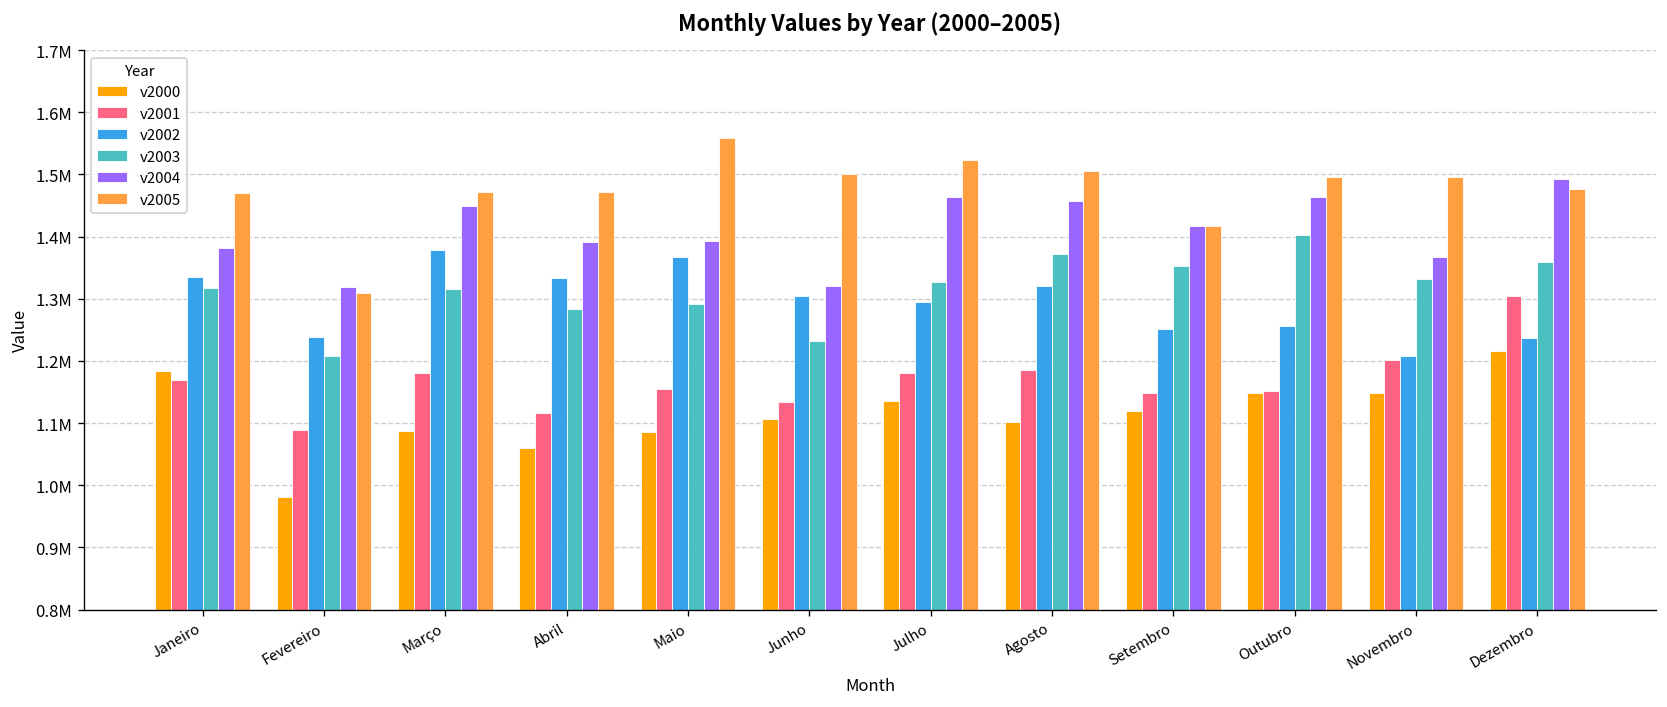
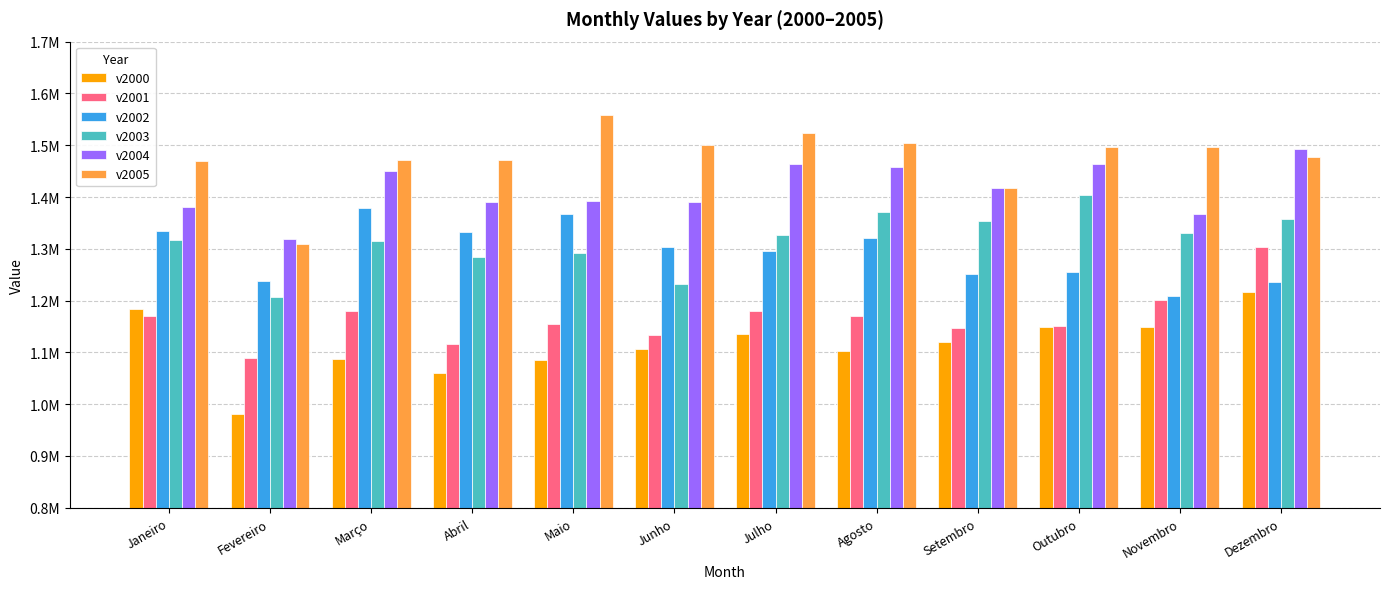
v2004, Junho: 1320000 -> 1390000
v2001, Agosto: 1190000 -> 1170000
